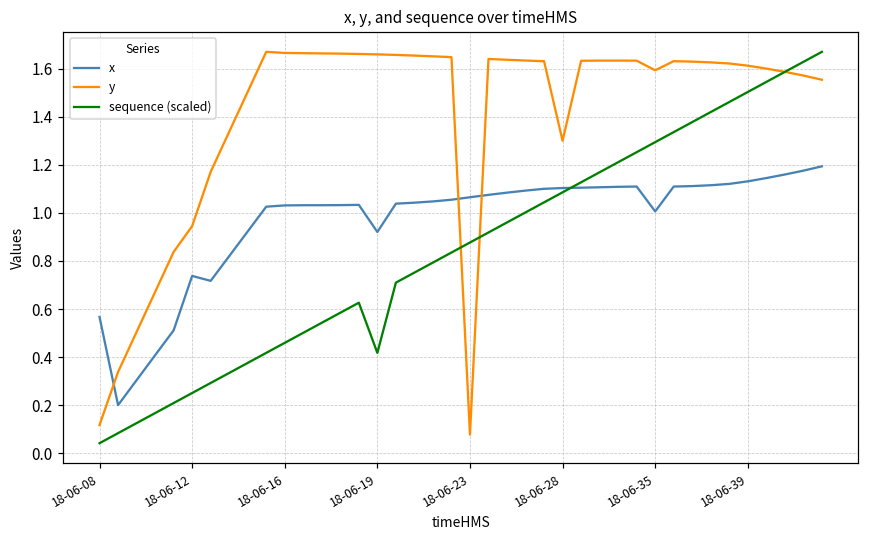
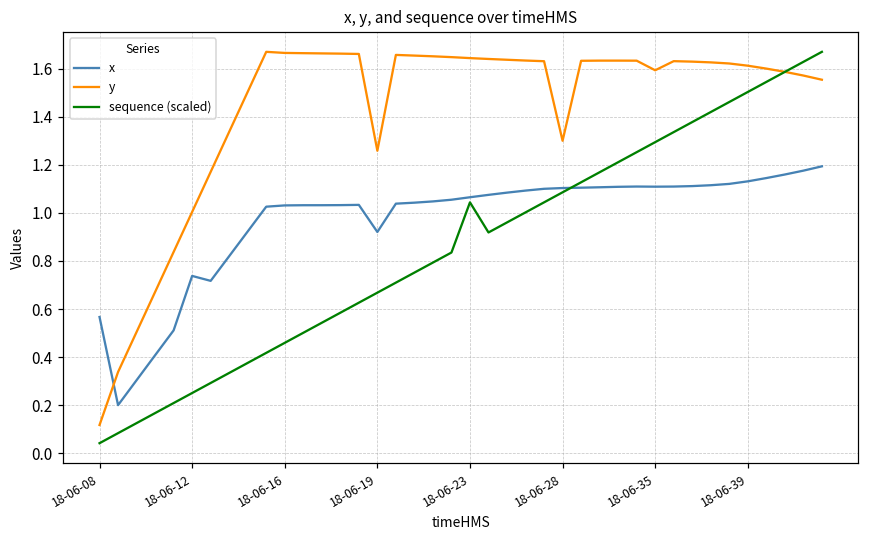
y, 18-06-12: 0.95 -> 1.00
y, 18-06-19: 1.66 -> 1.26
sequence (scaled), 18-06-19: 0.42 -> 0.67
y, 18-06-23: 0.08 -> 1.64
sequence (scaled), 18-06-23: 0.88 -> 1.04
x, 18-06-35: 1.01 -> 1.11
